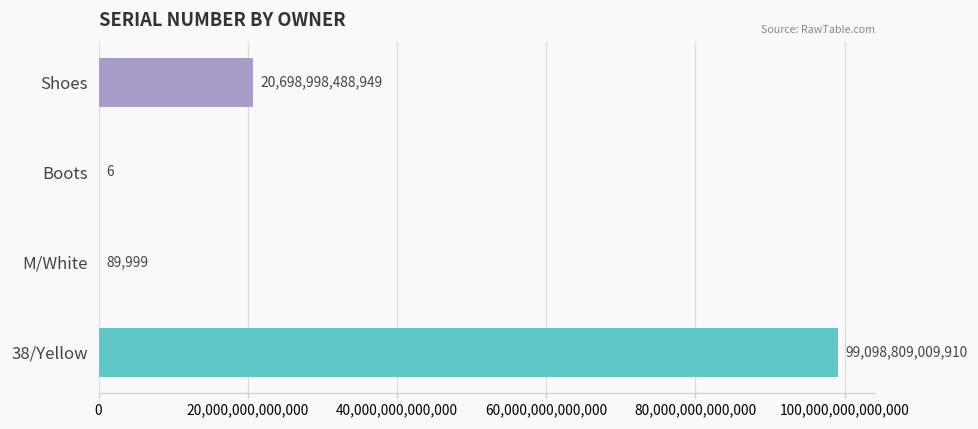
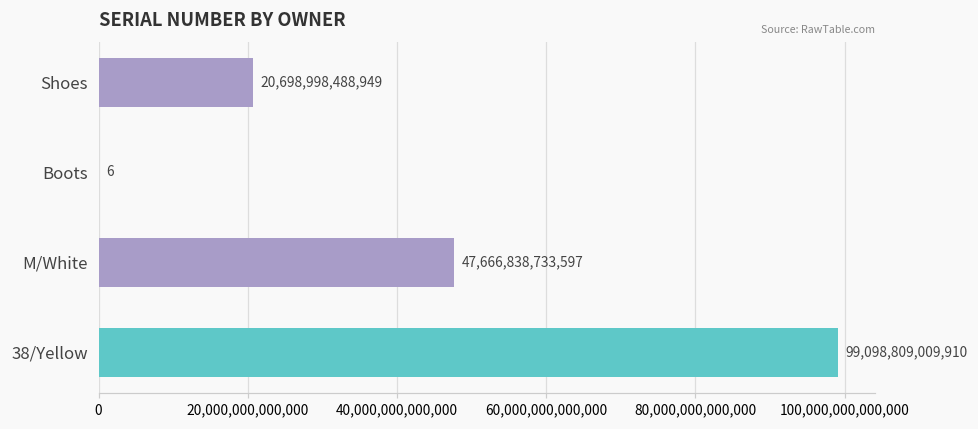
M/White: 89,999 -> 47,666,838,733,597
